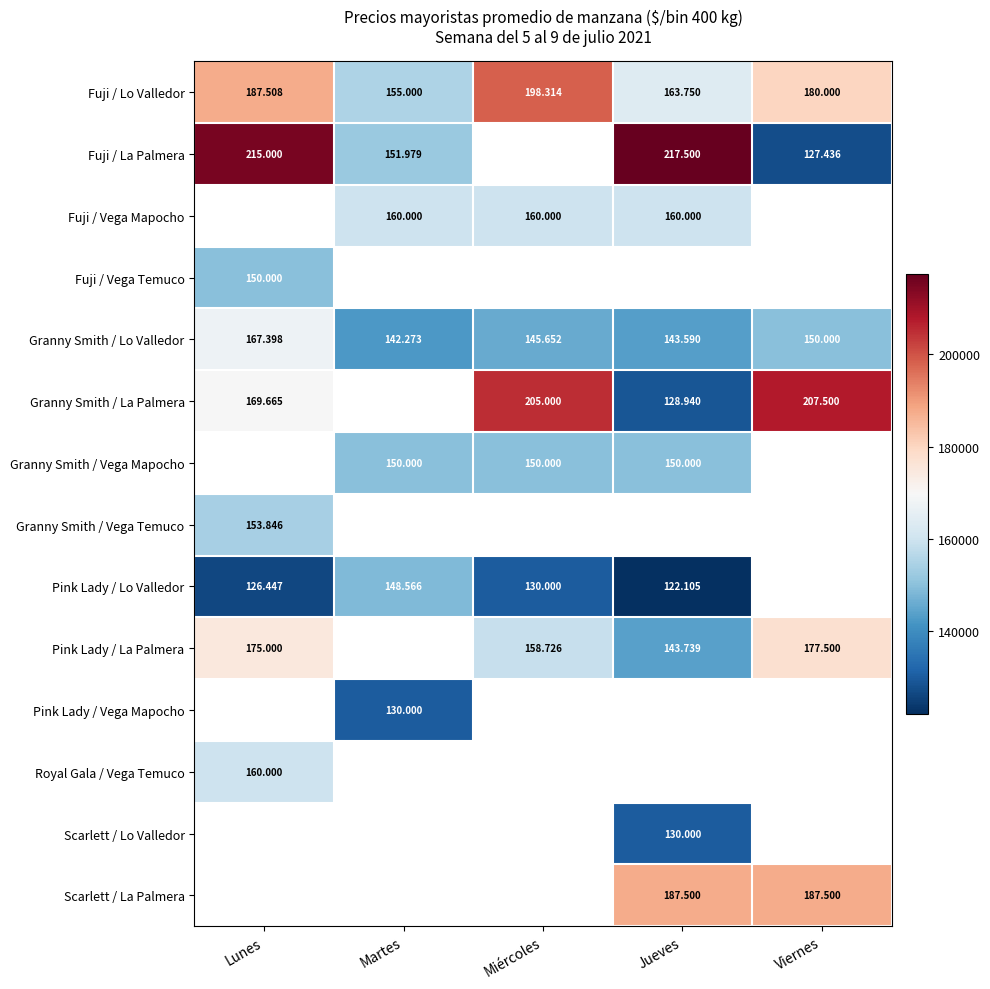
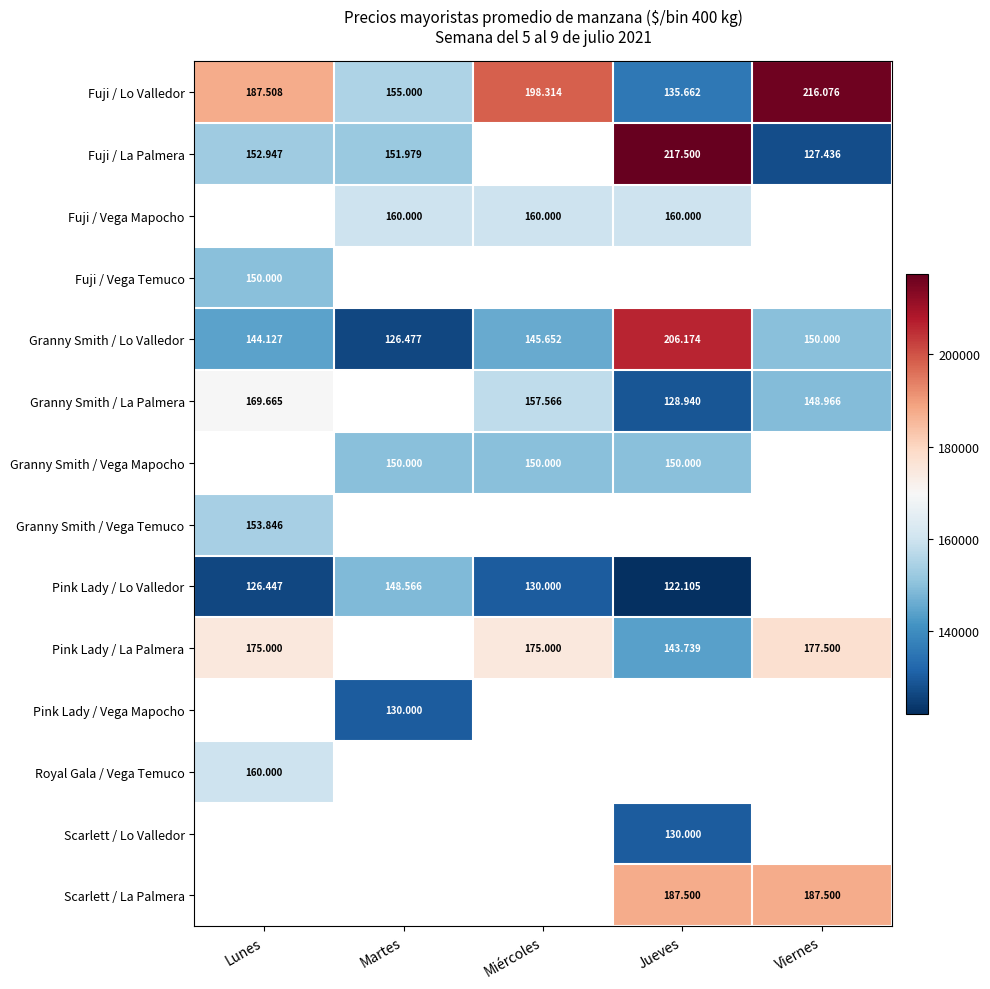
Fuji / Lo Valledor, Jueves: 163.750 -> 135.662
Fuji / Lo Valledor, Viernes: 180.000 -> 216.076
Fuji / La Palmera, Lunes: 215.000 -> 152.947
Granny Smith / Lo Valledor, Lunes: 167.398 -> 144.127
Granny Smith / Lo Valledor, Martes: 142.273 -> 126.477
Granny Smith / Lo Valledor, Jueves: 143.590 -> 206.174
Granny Smith / La Palmera, Miércoles: 205.000 -> 157.566
Granny Smith / La Palmera, Viernes: 207.500 -> 148.966
Pink Lady / La Palmera, Miércoles: 158.726 -> 175.000
